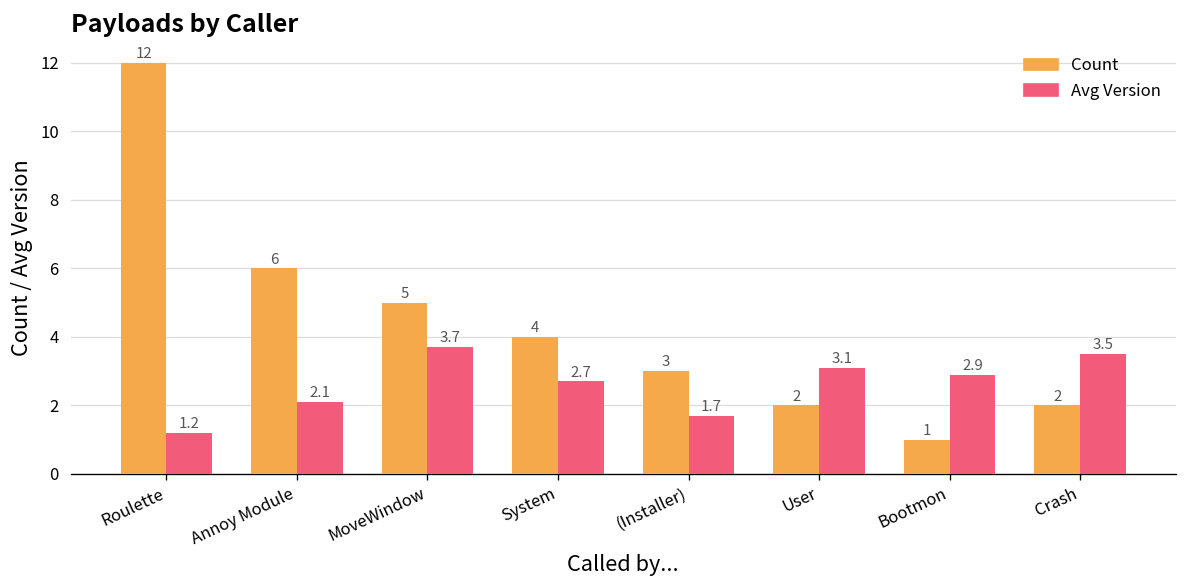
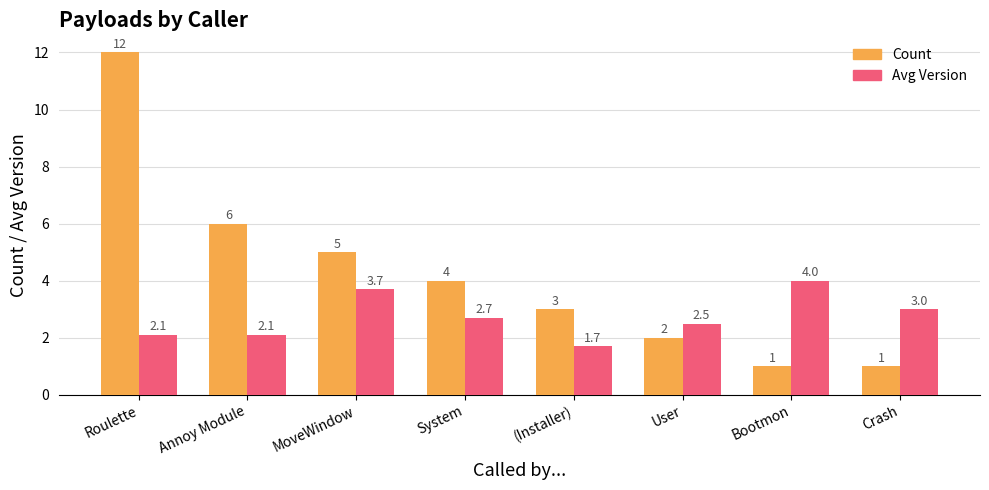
Avg Version, Roulette: 1.2 -> 2.1
Avg Version, User: 3.1 -> 2.5
Avg Version, Bootmon: 2.9 -> 4.0
Count, Crash: 2 -> 1
Avg Version, Crash: 3.5 -> 3.0
